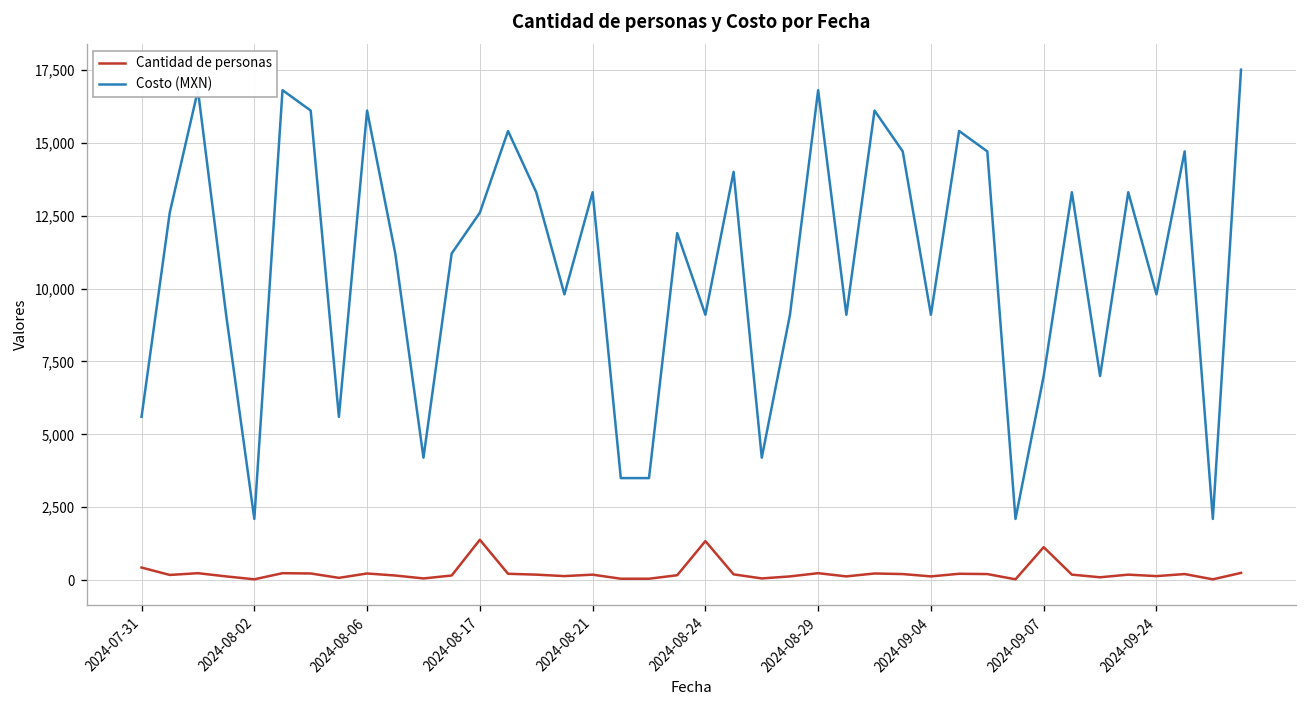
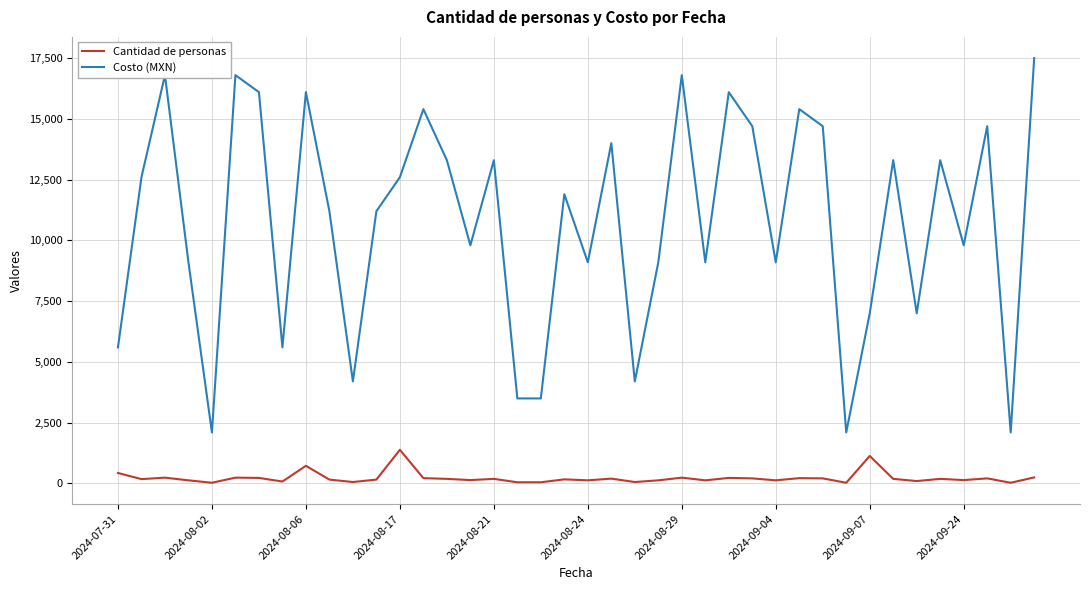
Cantidad de personas, 2024-08-06: 200 -> 700
Cantidad de personas, 2024-08-24: 1,300 -> 100
